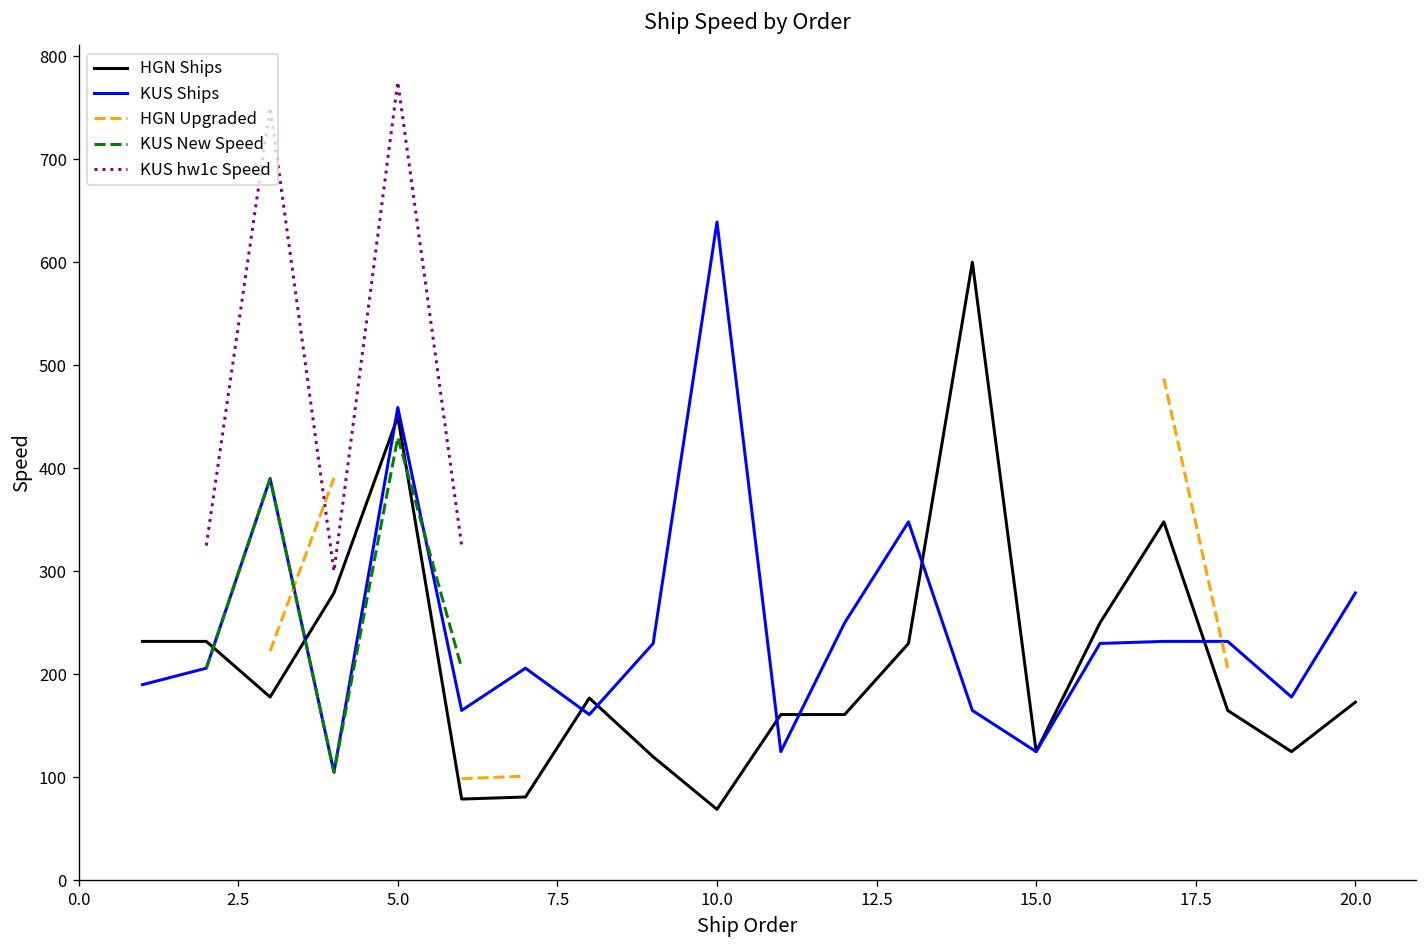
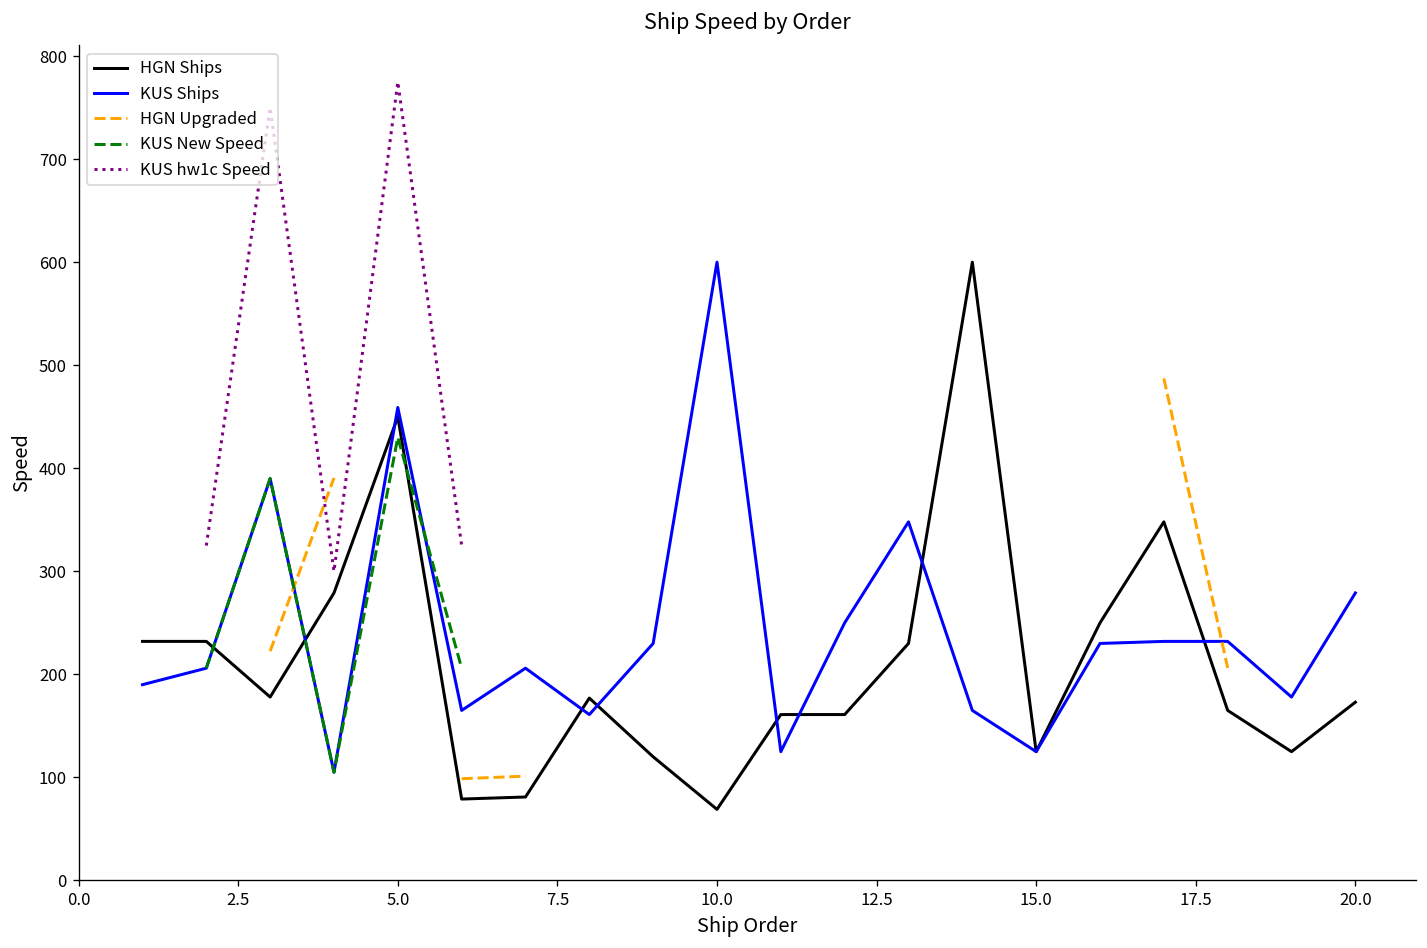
KUS Ships, 10.0: 640 -> 600
